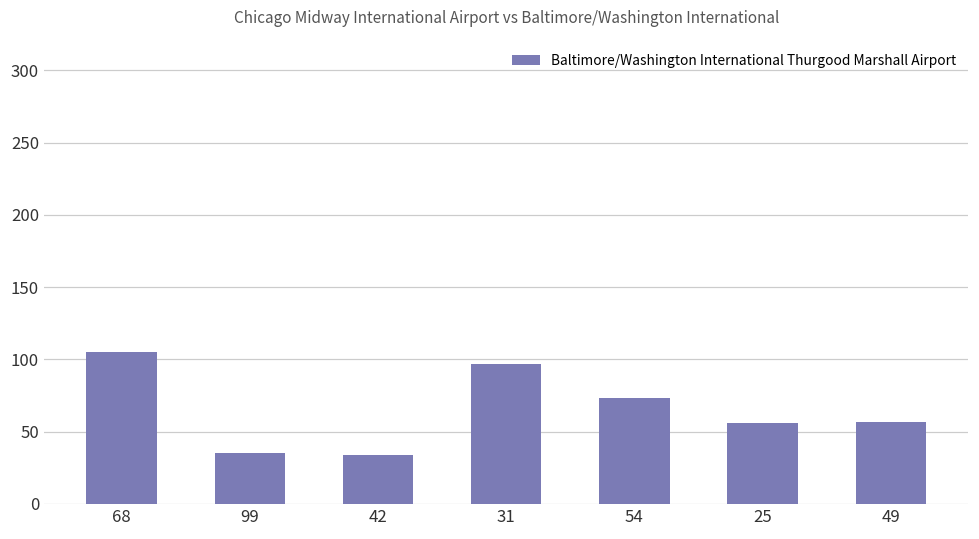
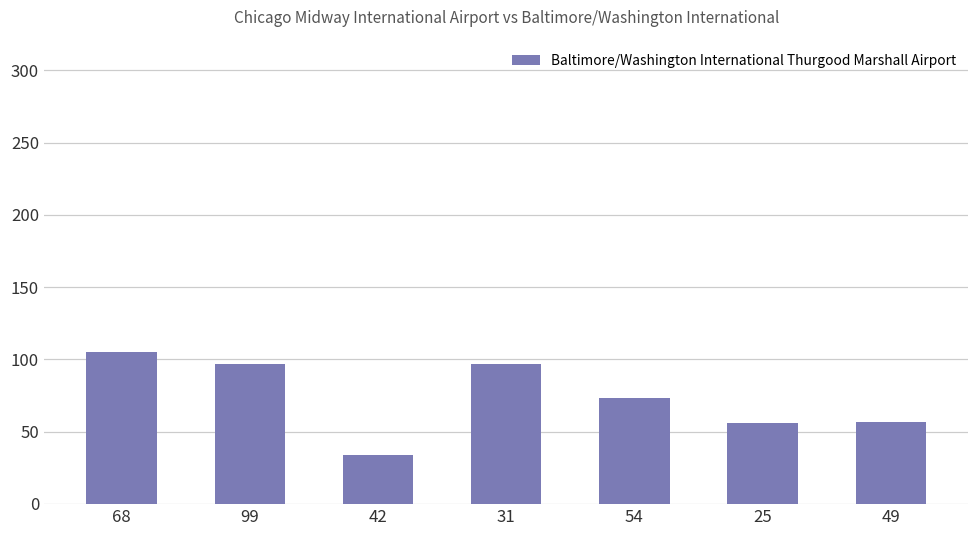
99: 35 -> 97
